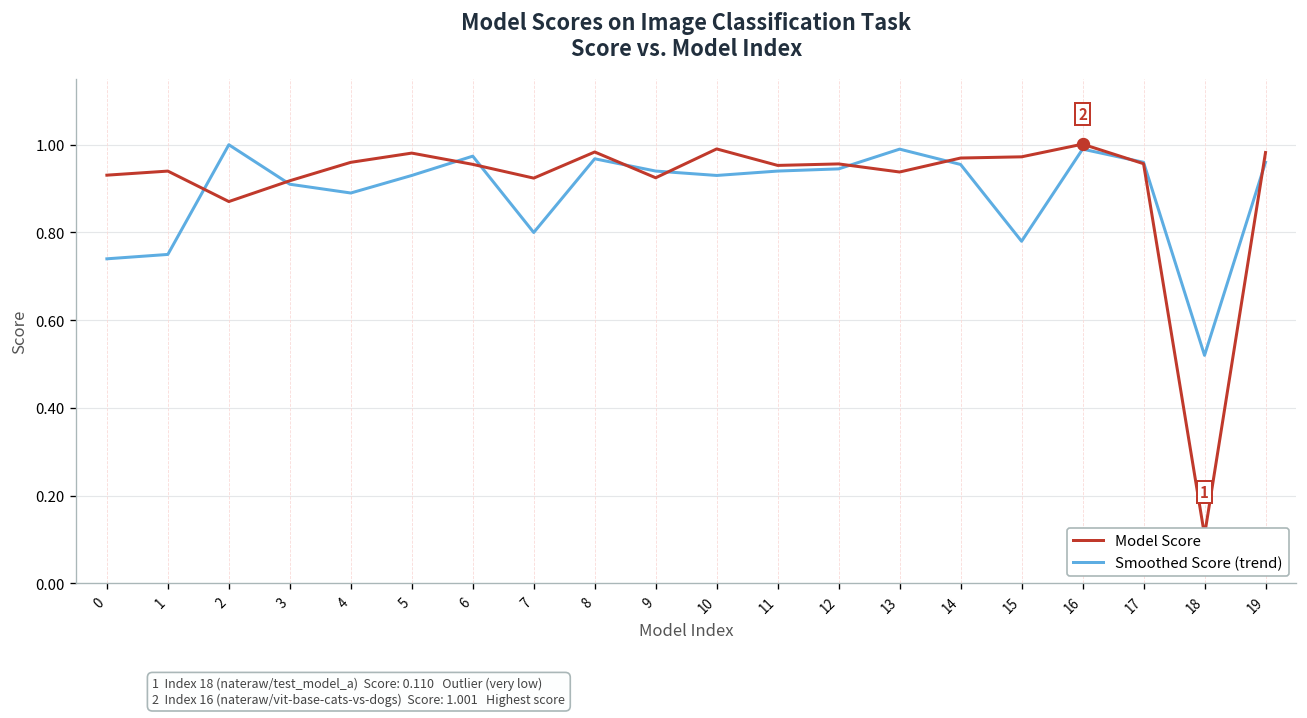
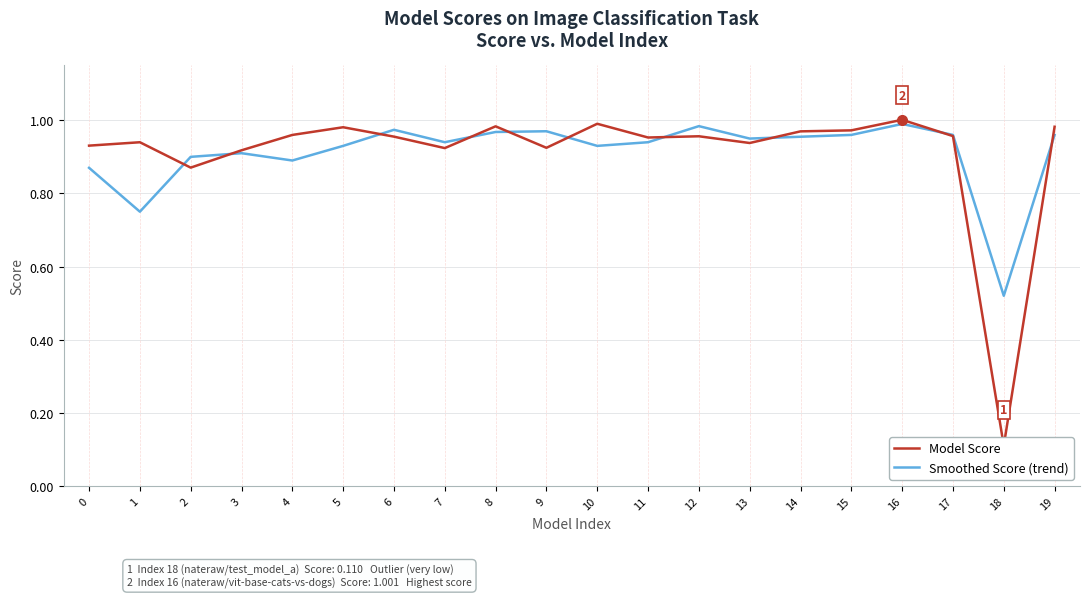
Smoothed Score (trend), 0: 0.74 -> 0.87
Smoothed Score (trend), 2: 1.0 -> 0.9
Smoothed Score (trend), 7: 0.80 -> 0.94
Smoothed Score (trend), 9: 0.94 -> 0.97
Smoothed Score (trend), 12: 0.95 -> 0.98
Smoothed Score (trend), 13: 0.99 -> 0.95
Smoothed Score (trend), 15: 0.78 -> 0.96
